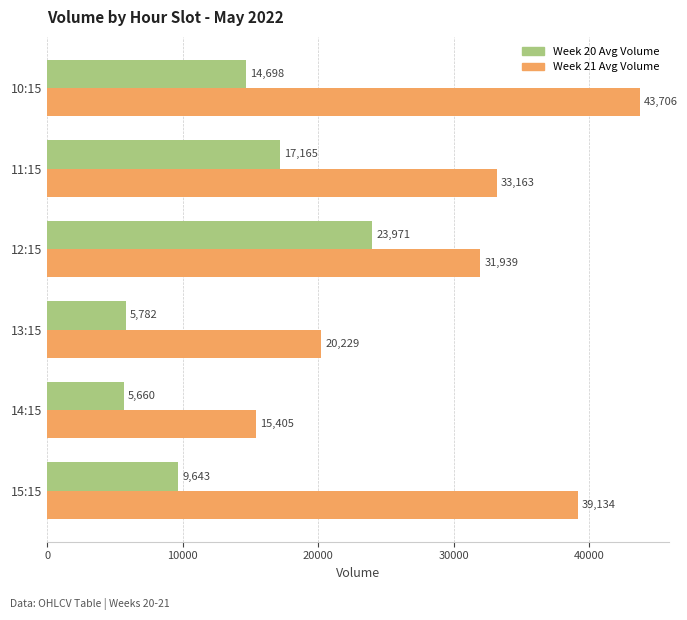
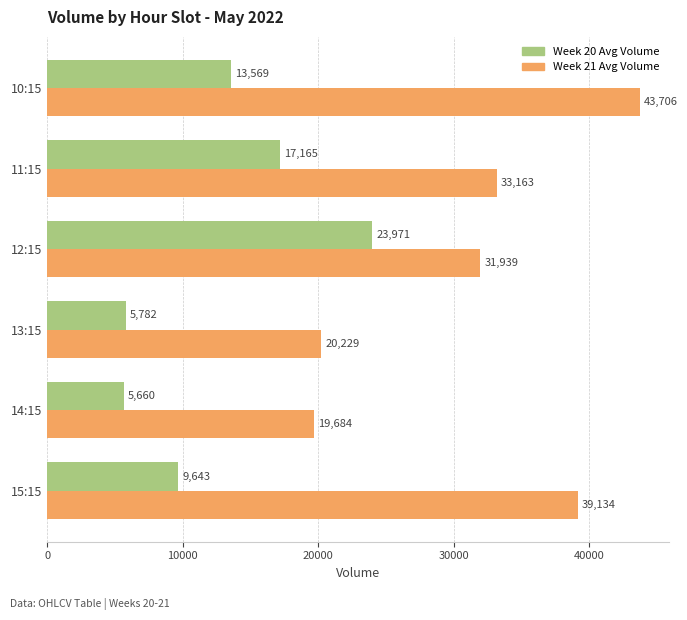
Week 20 Avg Volume, 10:15: 14,698 -> 13,569
Week 21 Avg Volume, 14:15: 15,405 -> 19,684
